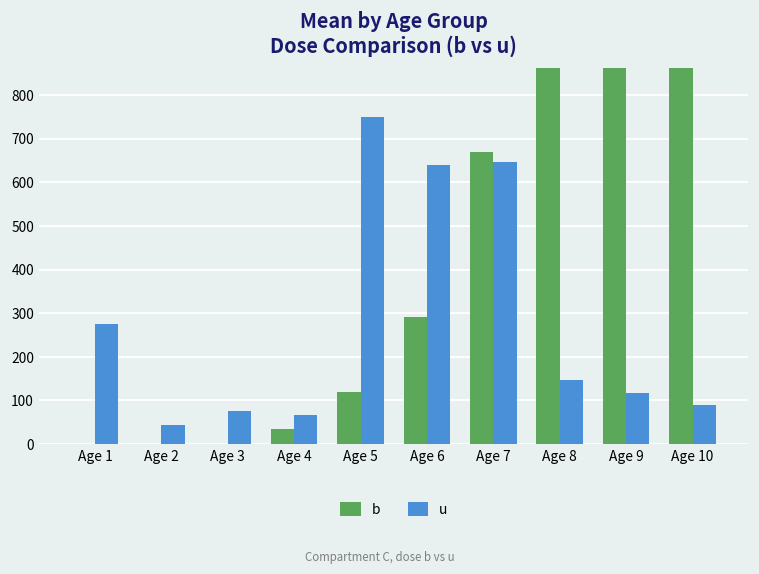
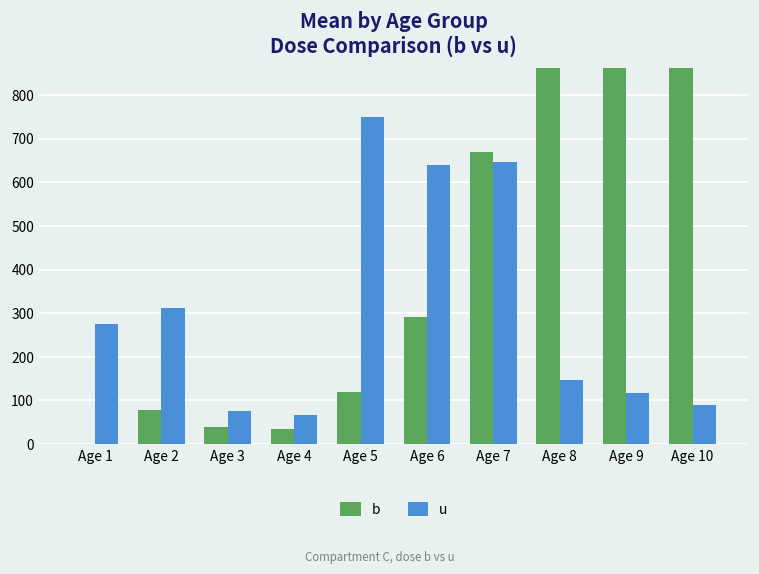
b, Age 2: 0 -> 80
u, Age 2: 40 -> 310
b, Age 3: 0 -> 40
